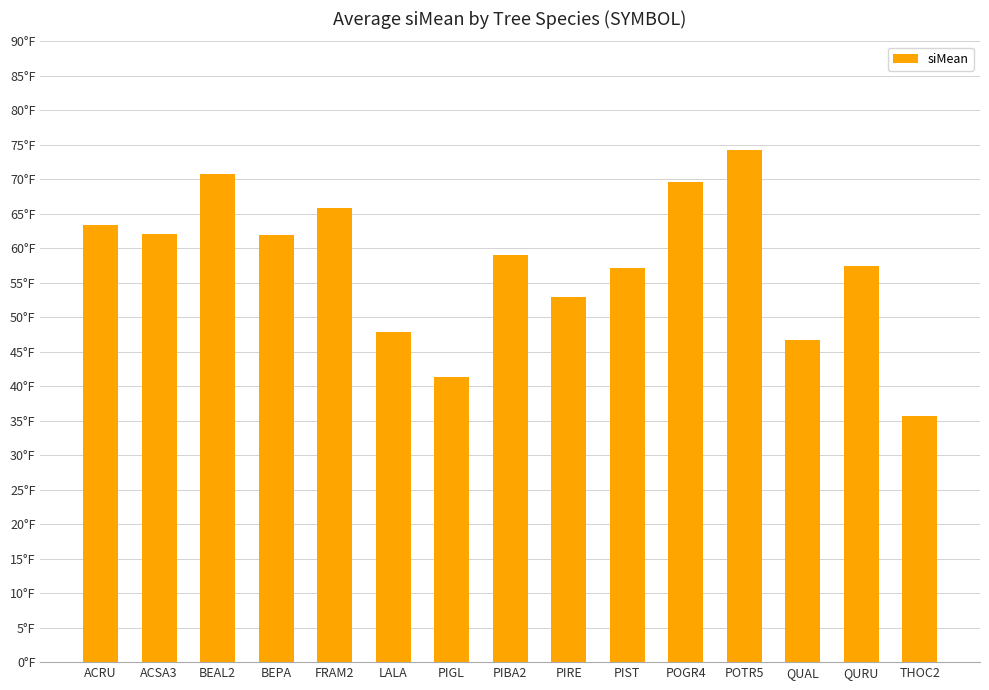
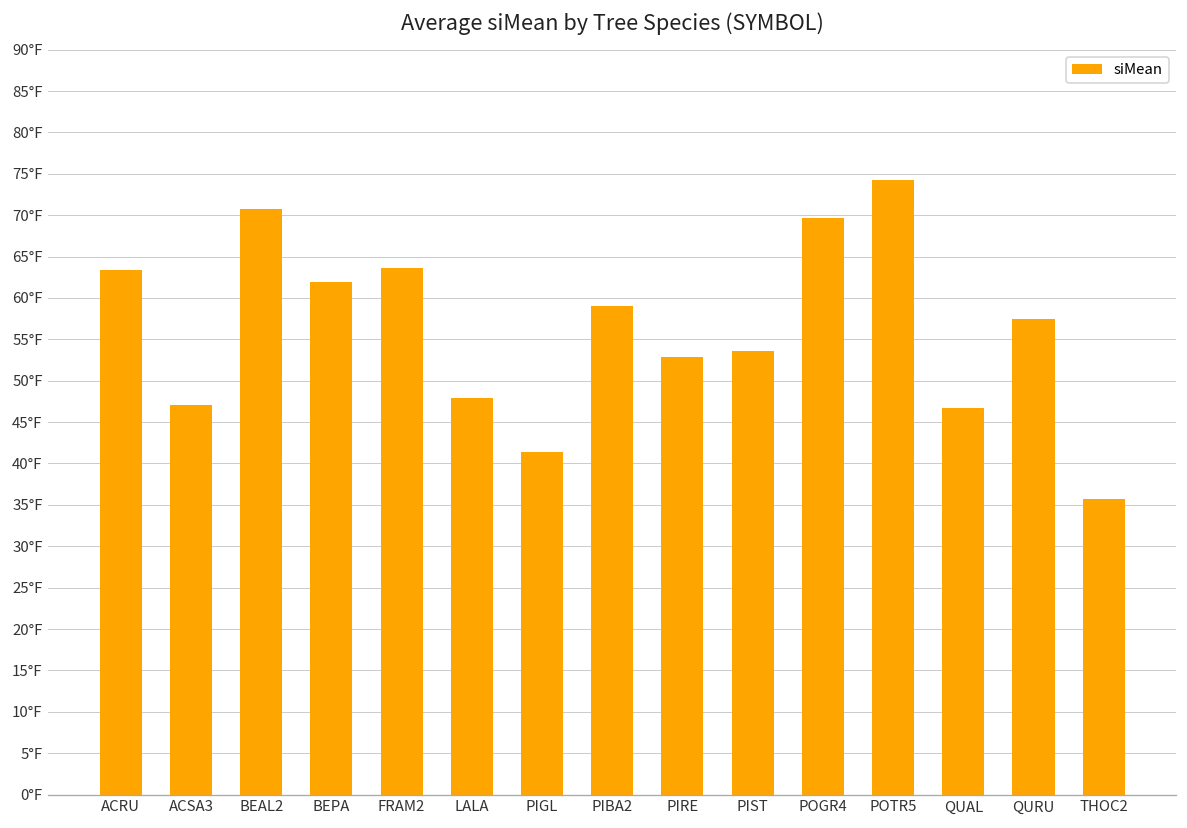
ACSA3: 62°F -> 47°F
FRAM2: 66°F -> 64°F
PIST: 57°F -> 54°F
